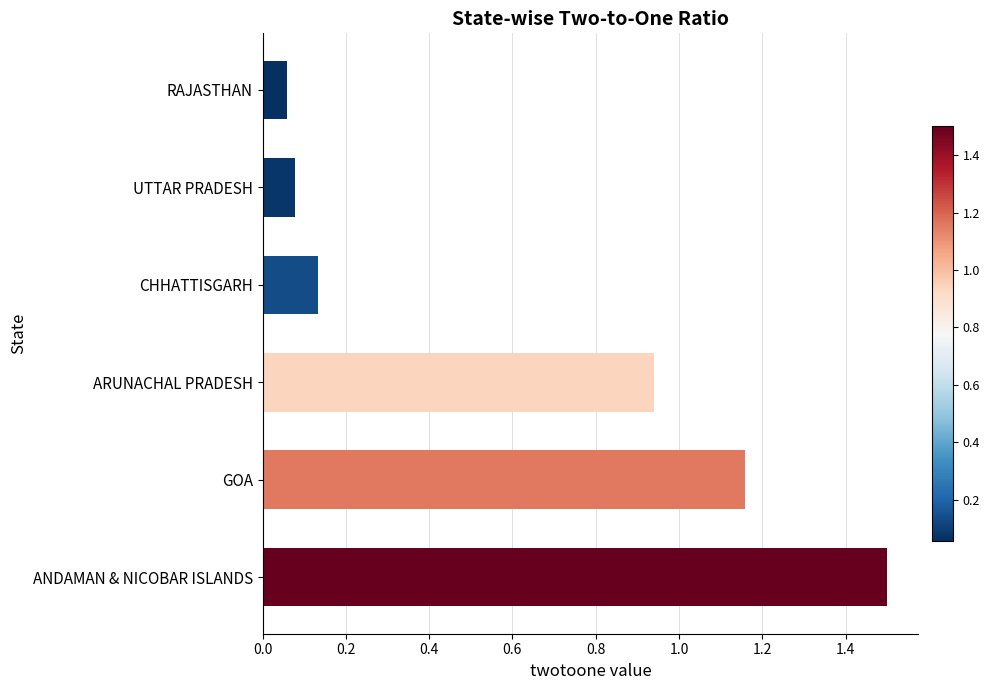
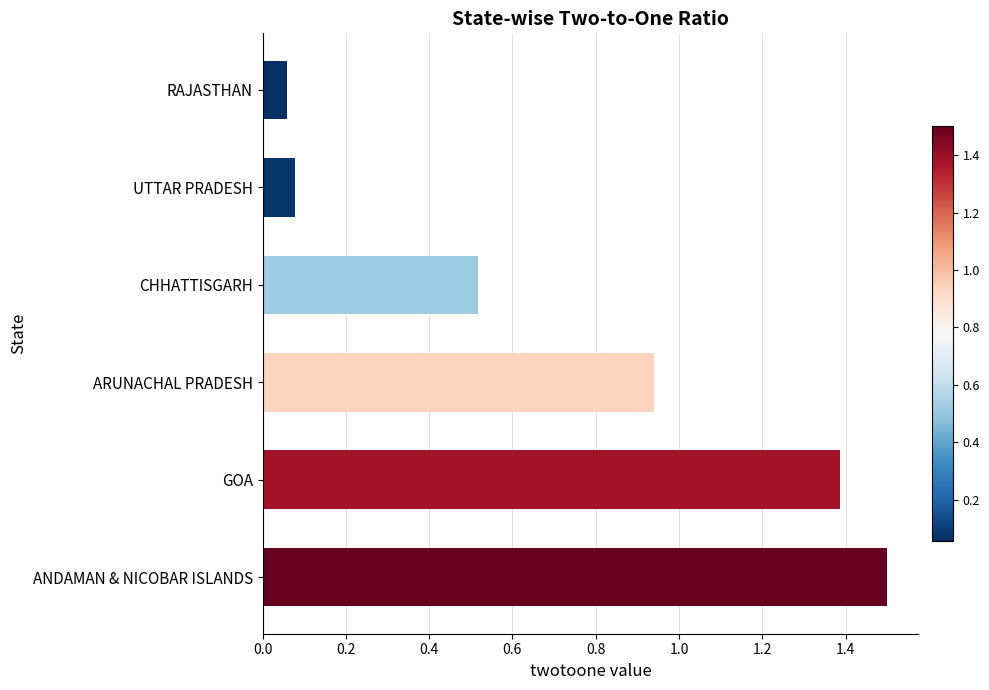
CHHATTISGARH: 0.13 -> 0.52
GOA: 1.16 -> 1.39
